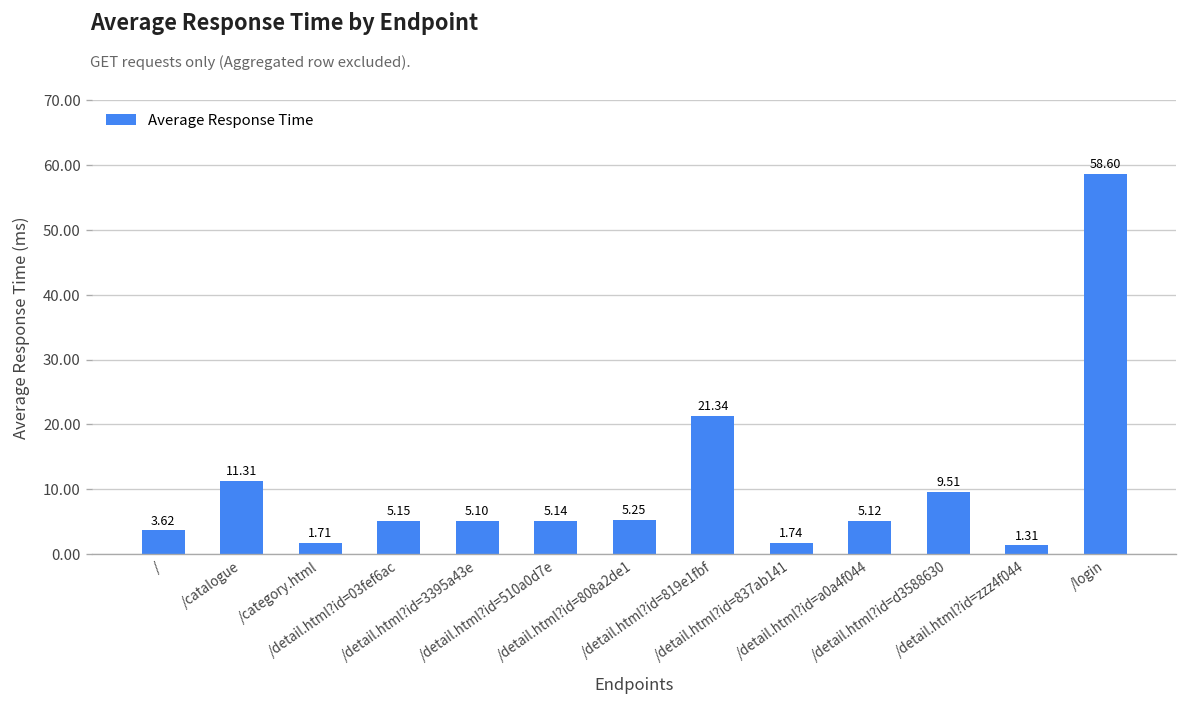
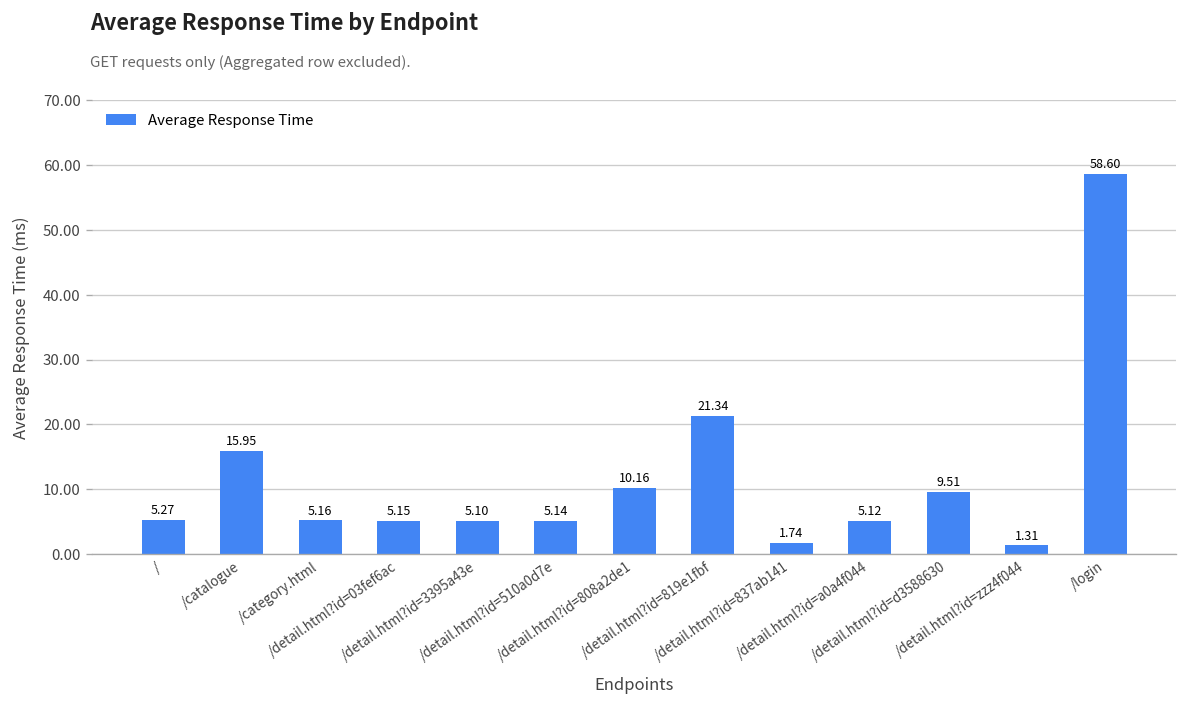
/: 3.62 -> 5.27
/catalogue: 11.31 -> 15.95
/category.html: 1.71 -> 5.16
/detail.html?id=808a2de1: 5.25 -> 10.16
